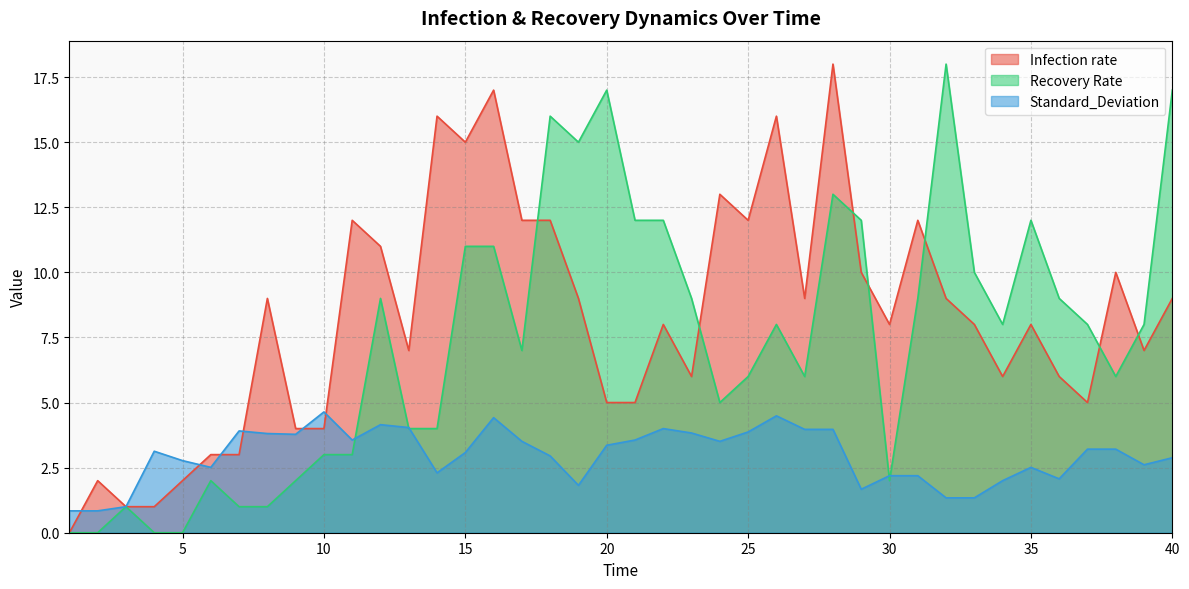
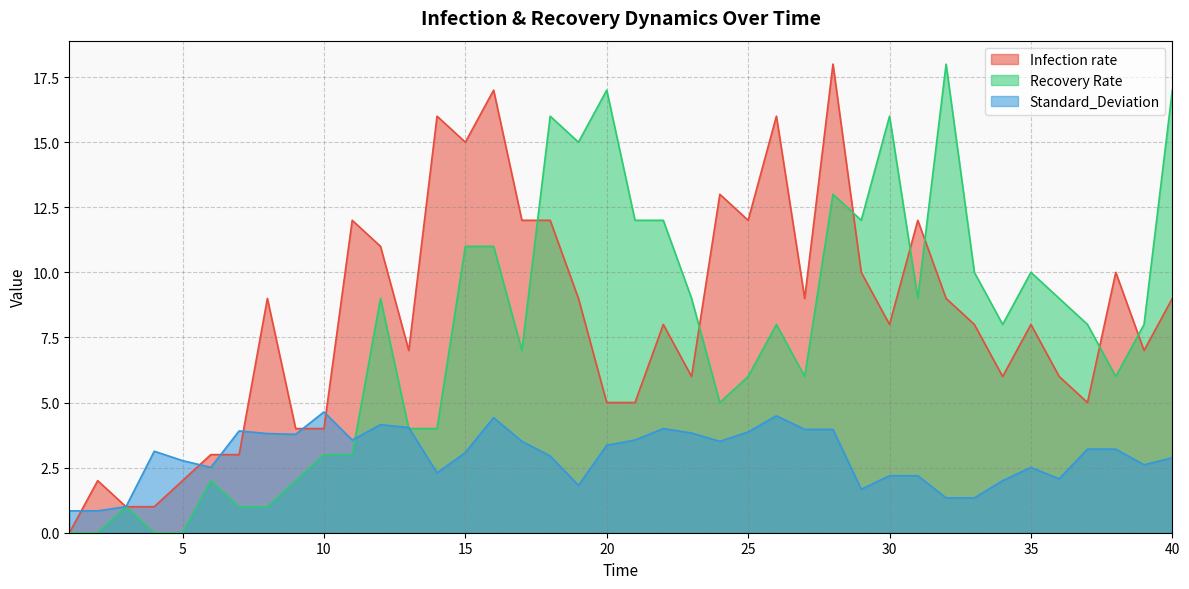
Recovery Rate, 30: 2 -> 16
Recovery Rate, 35: 12 -> 10
